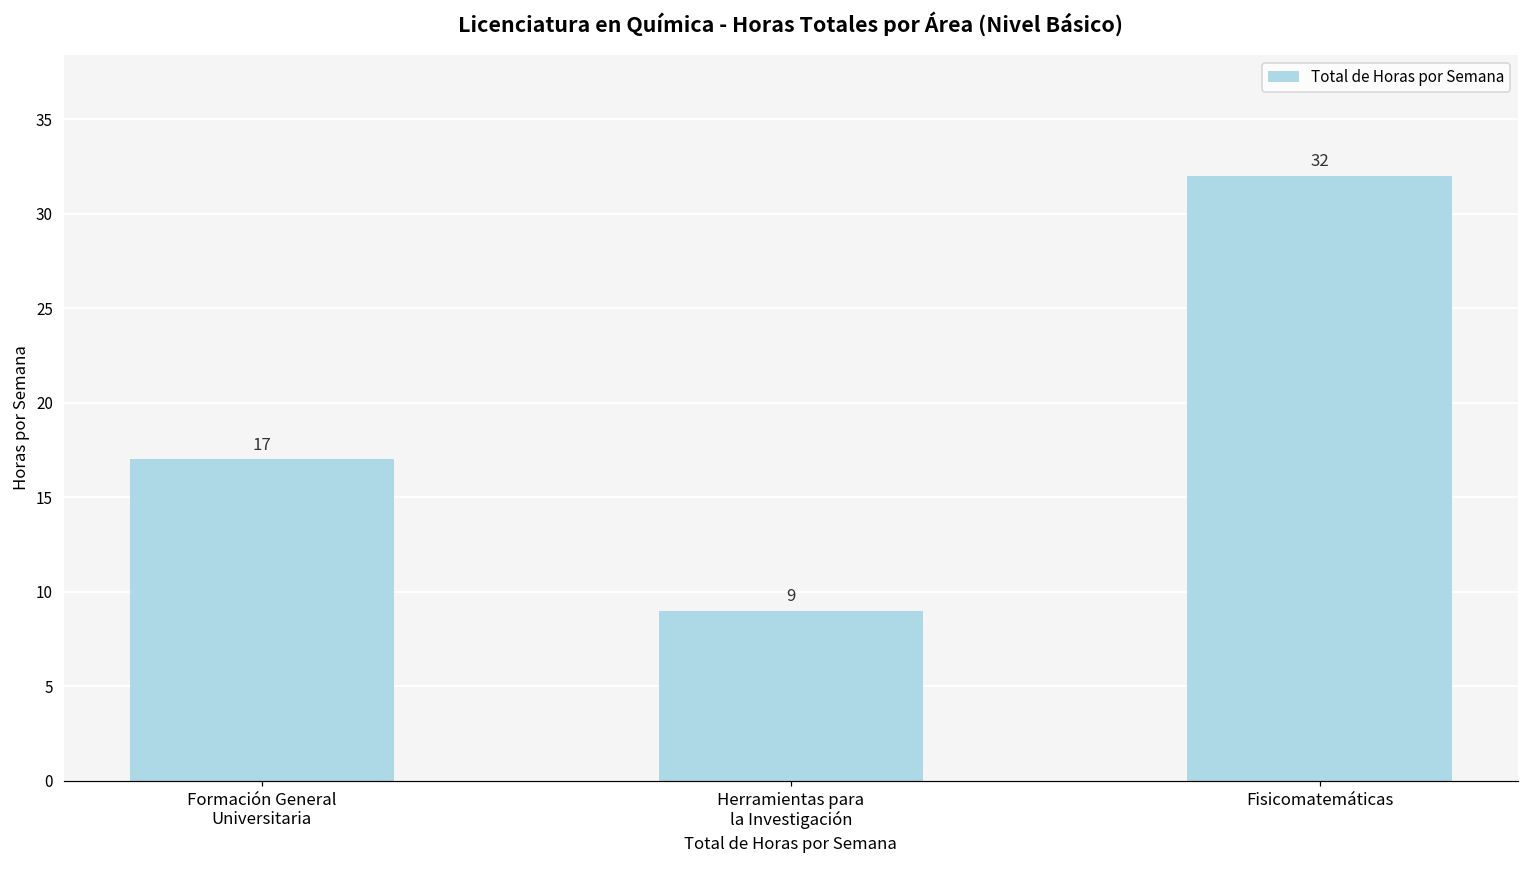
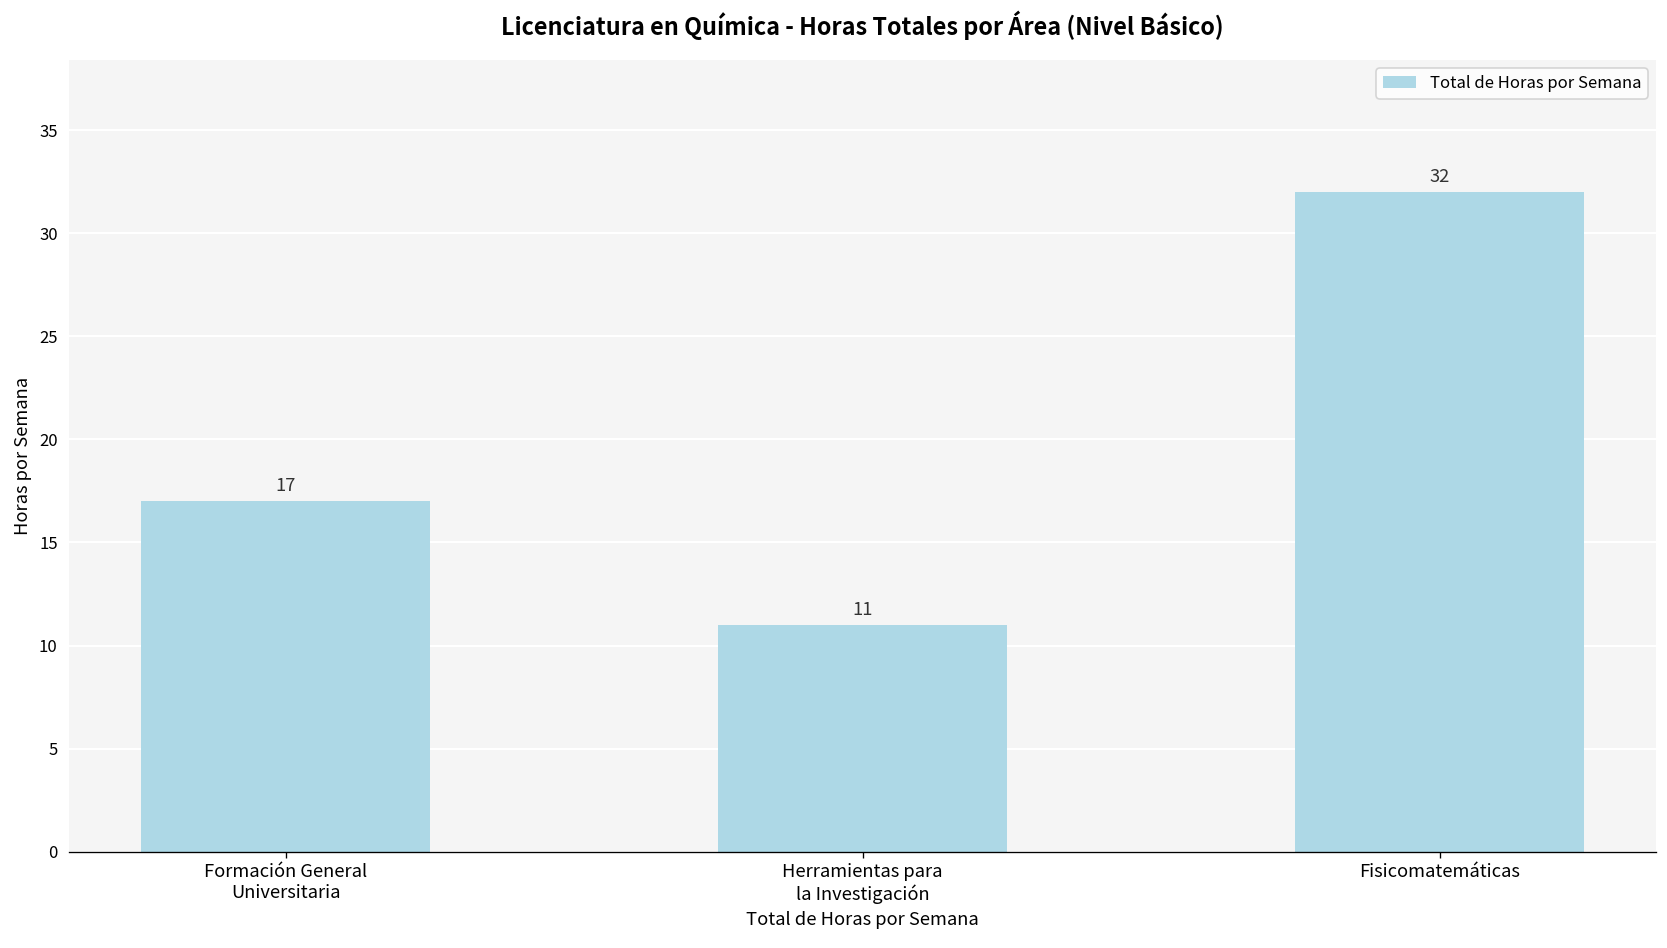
Herramientas para la Investigación: 9 -> 11
